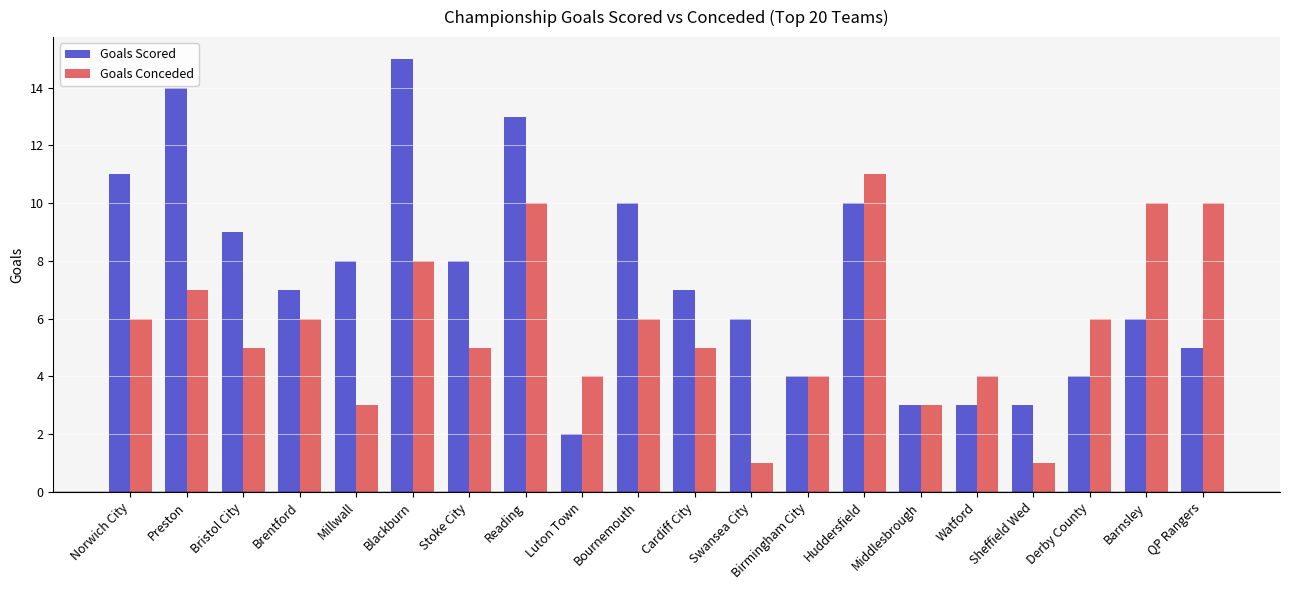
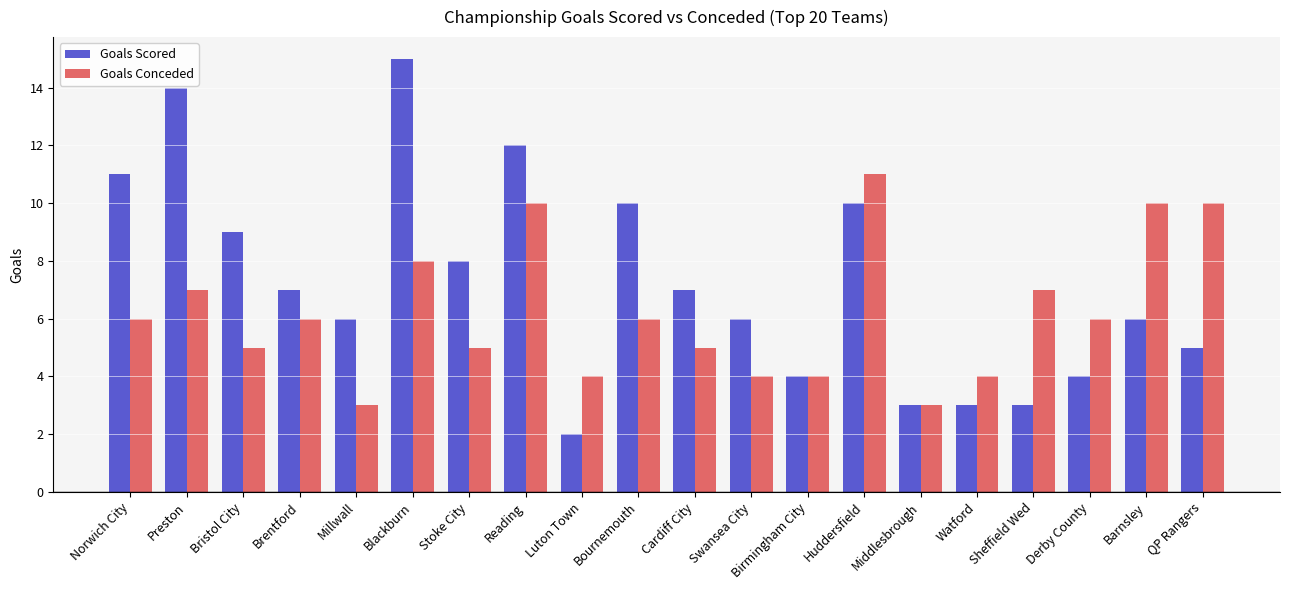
Goals Scored, Millwall: 8 -> 6
Goals Scored, Reading: 13 -> 12
Goals Conceded, Swansea City: 1 -> 4
Goals Conceded, Sheffield Wed: 1 -> 7
